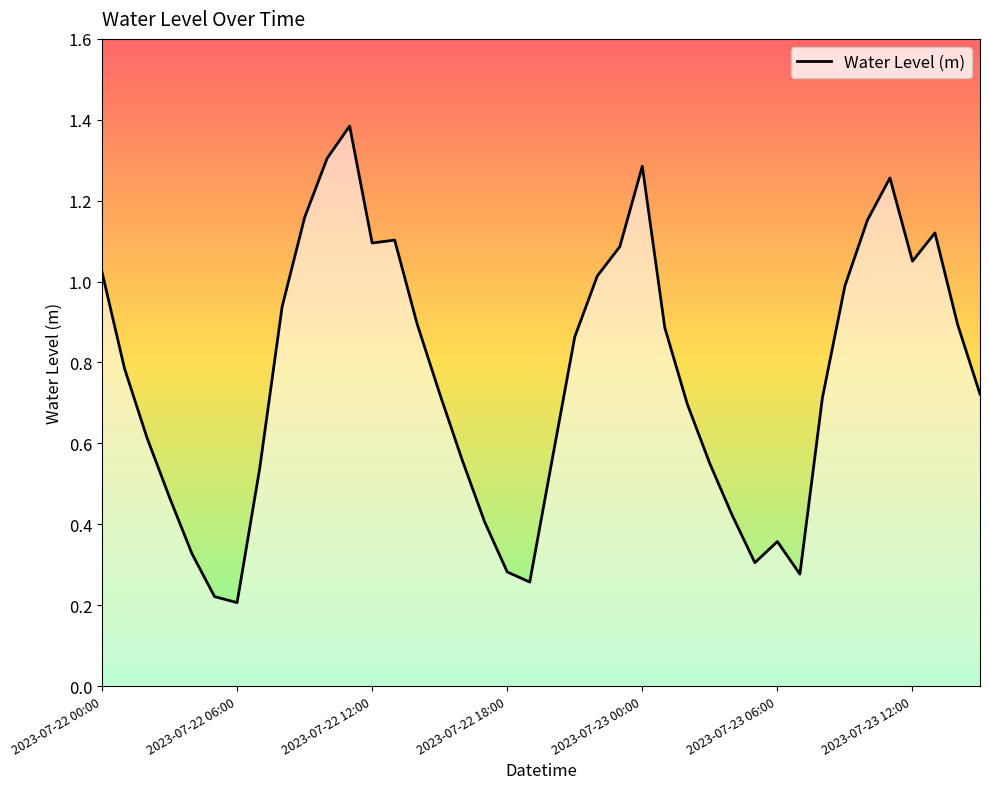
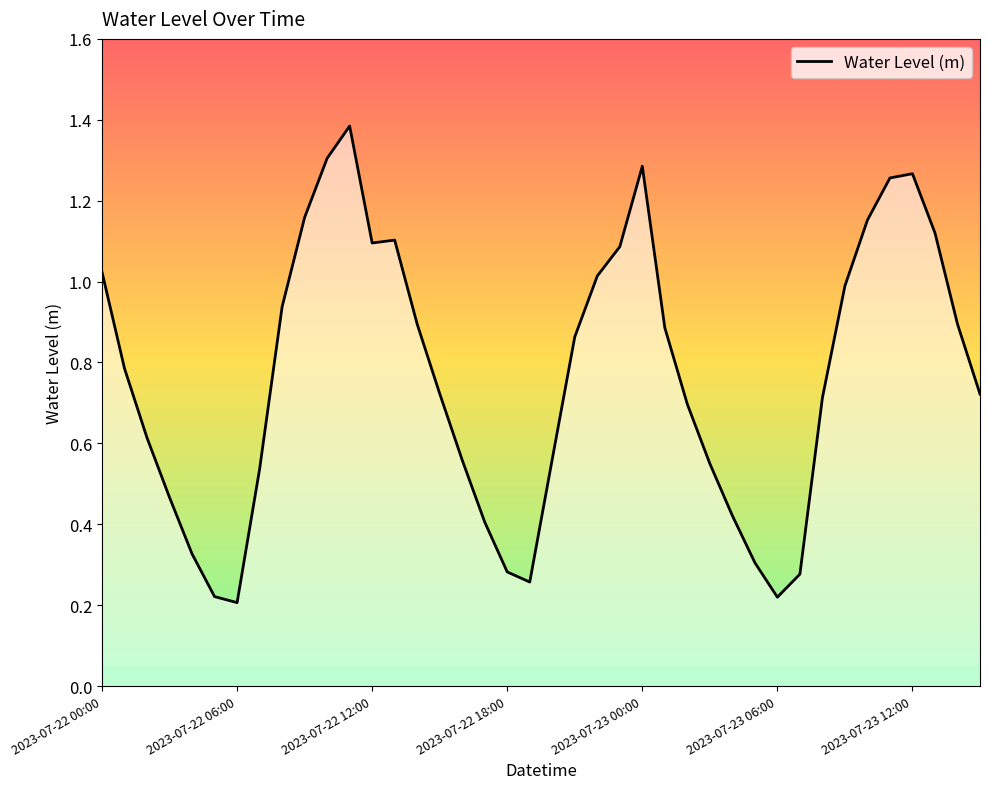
2023-07-23 06:00: 0.36 -> 0.22
2023-07-23 12:00: 1.05 -> 1.27
